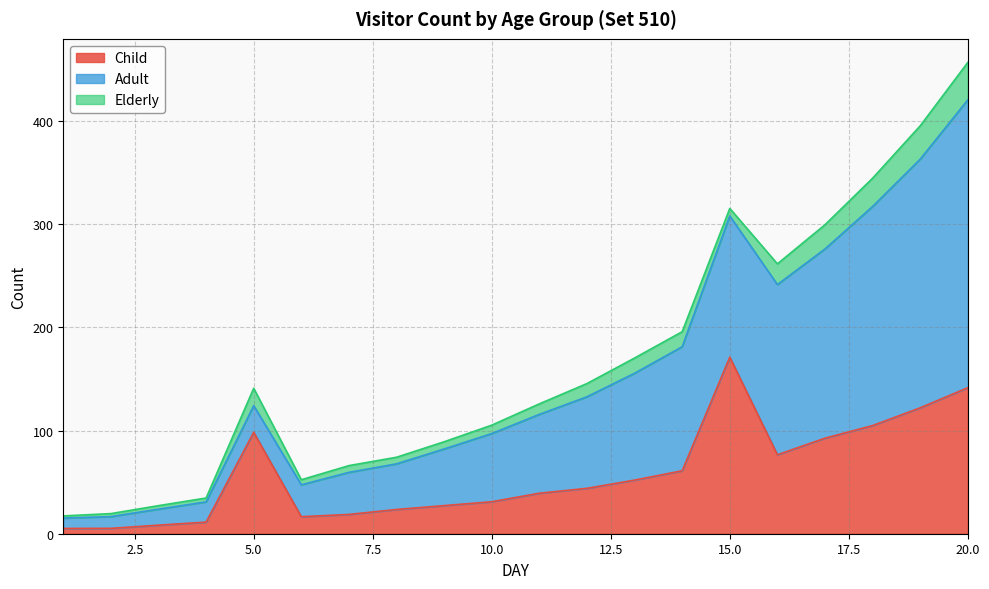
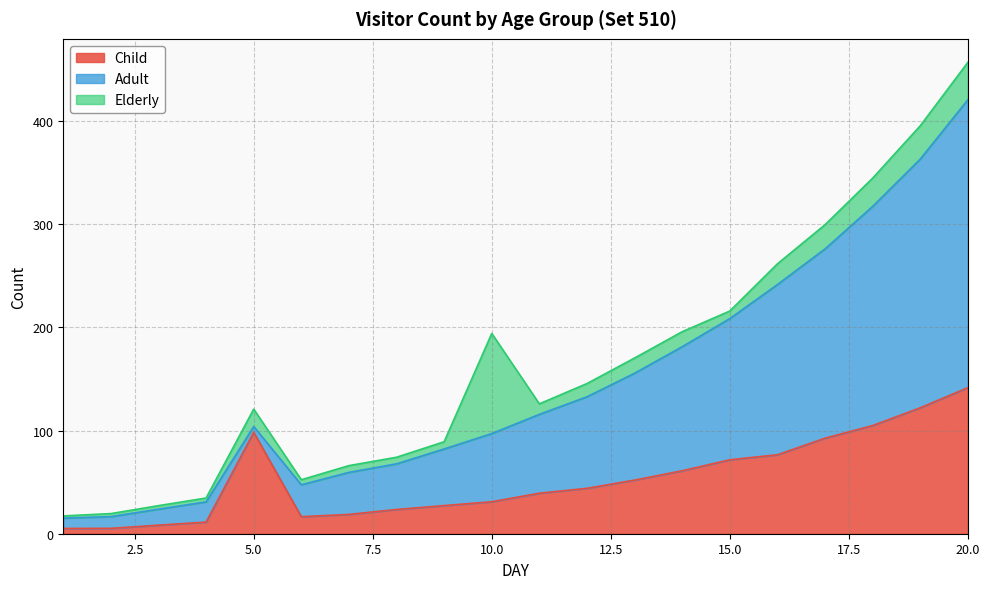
Adult, 5.0: 26 -> 6
Elderly, 10.0: 8 -> 97
Child, 15.0: 171 -> 72
